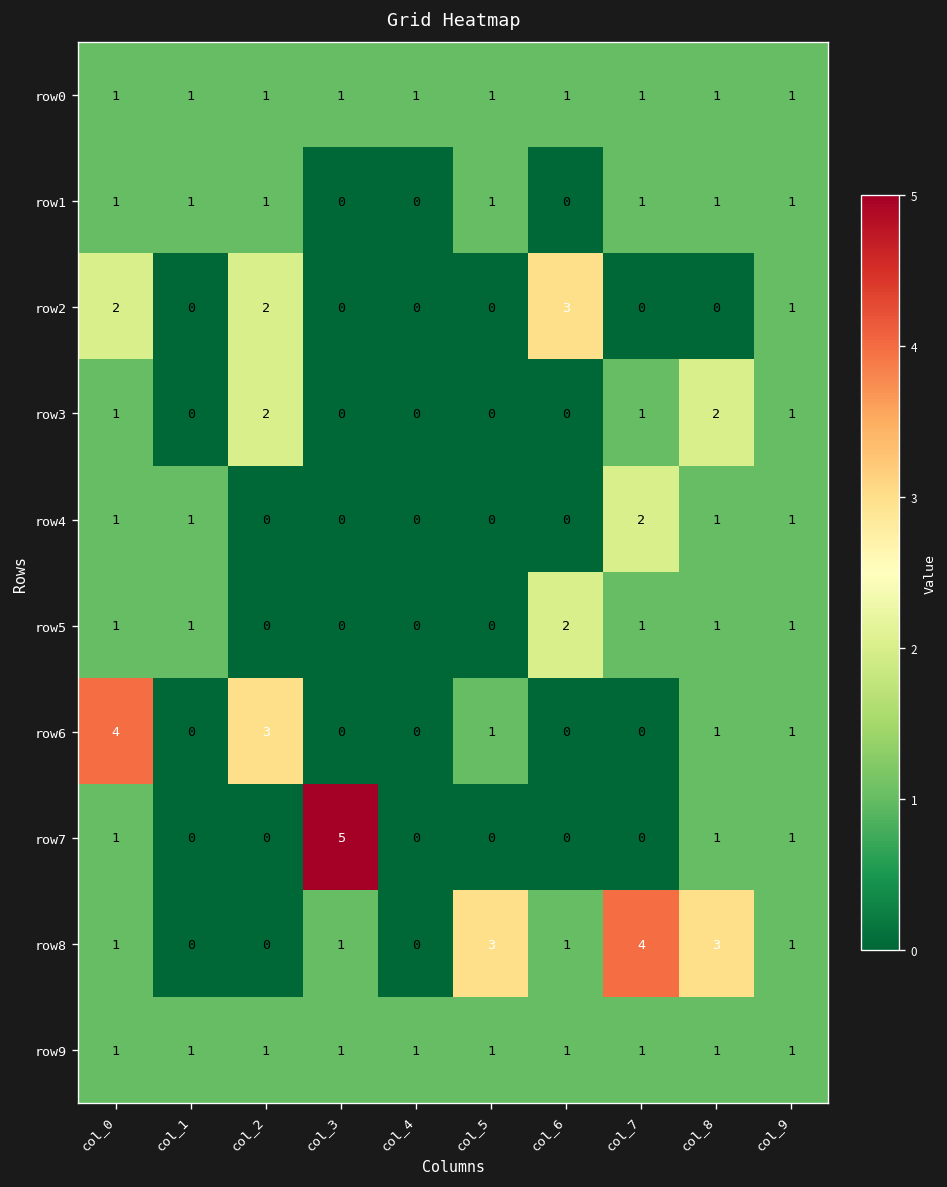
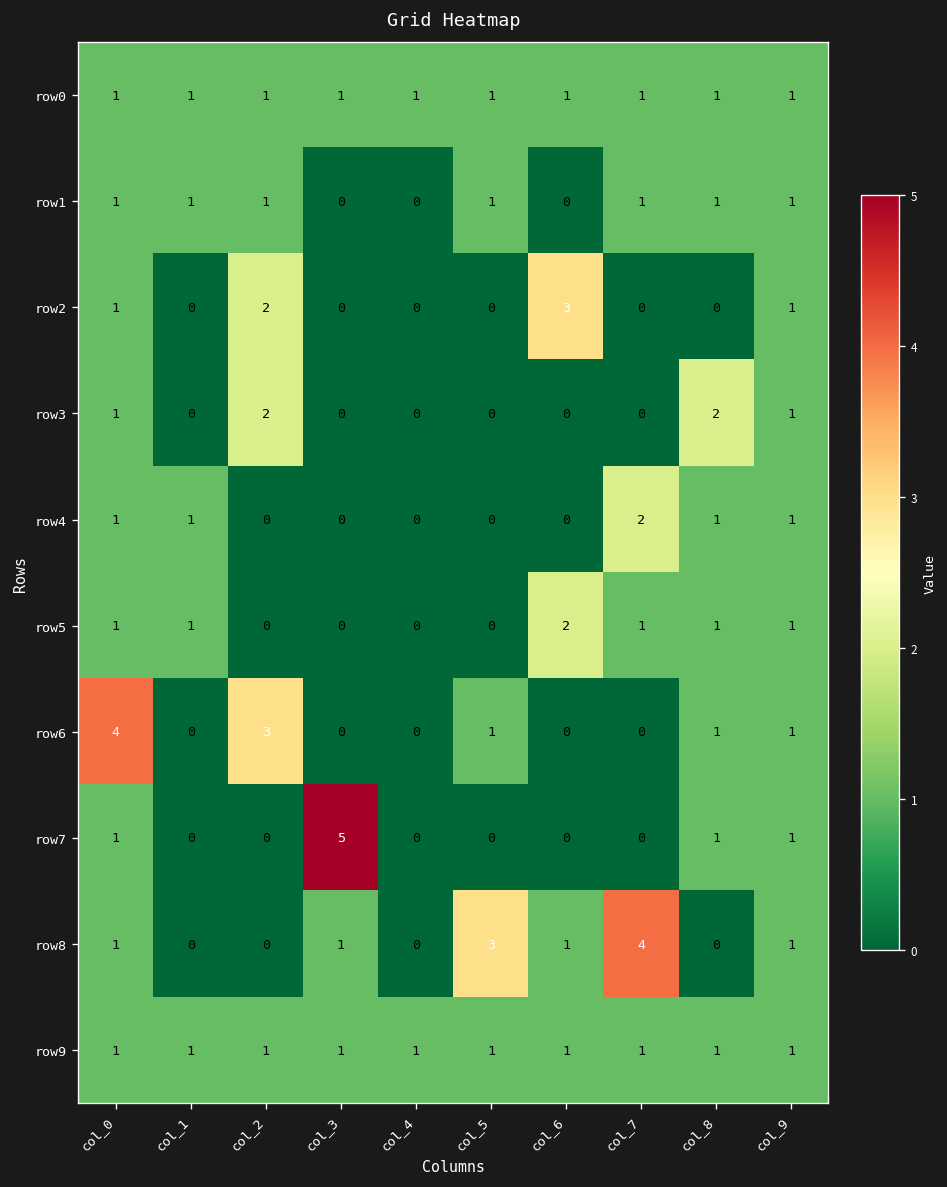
row2, col_0: 2 -> 1
row3, col_7: 1 -> 0
row8, col_8: 3 -> 0
